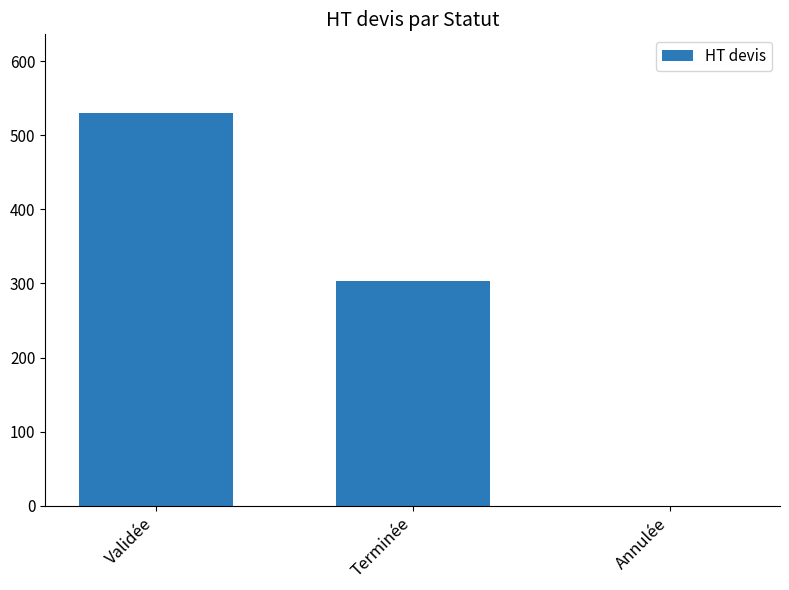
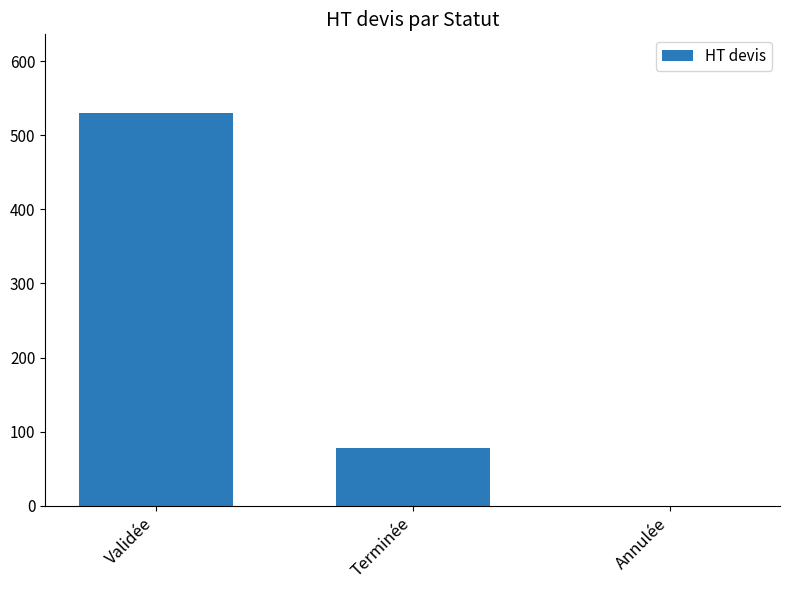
Terminée: 300 -> 80
